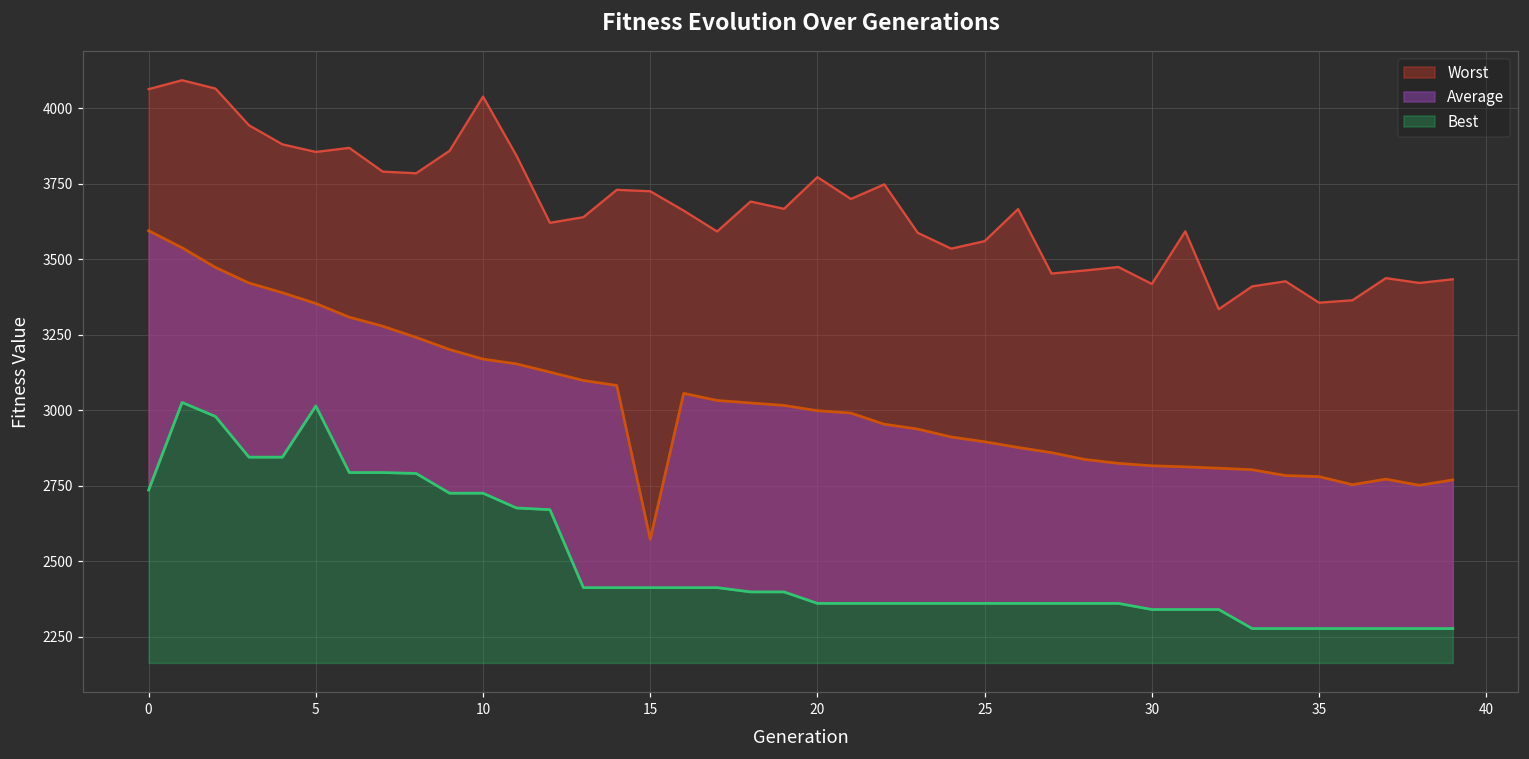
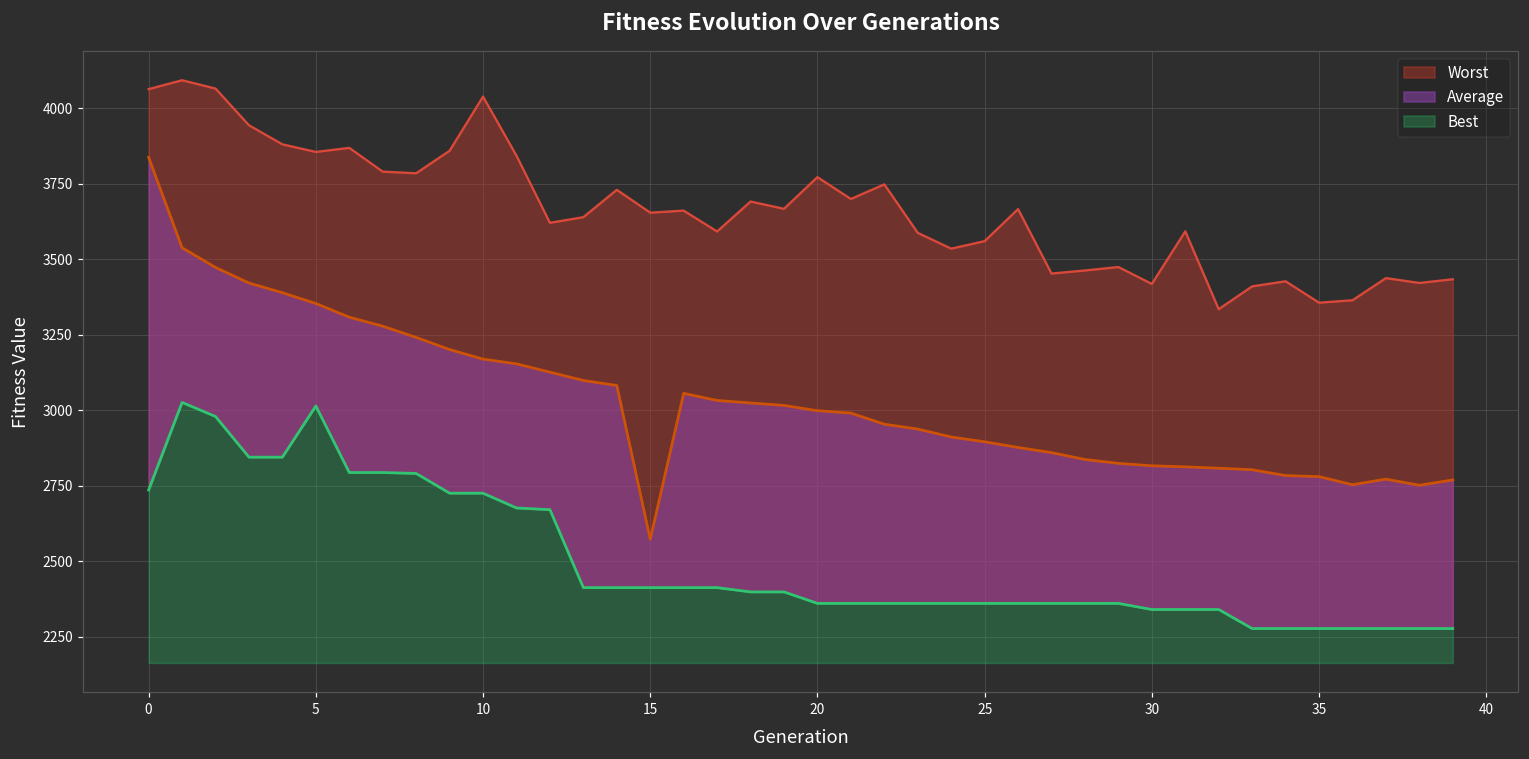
Average, 0: 3590 -> 3840
Worst, 15: 3730 -> 3650
